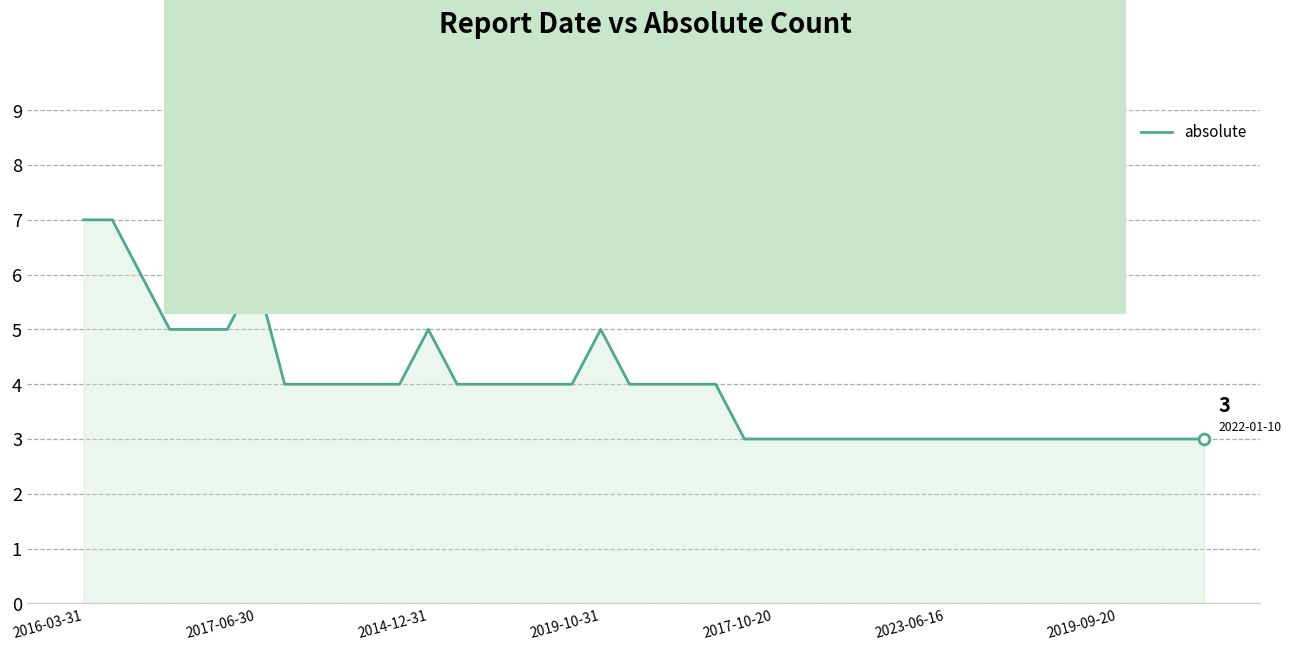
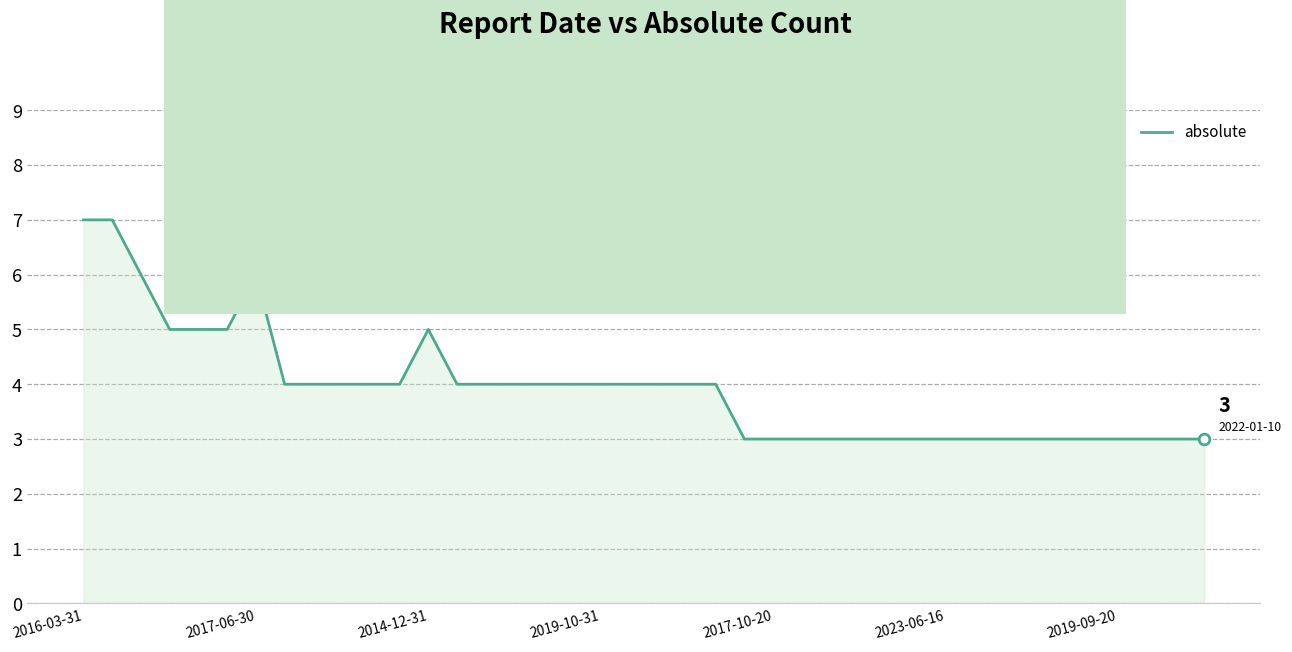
absolute, 2019-10-31: 5 -> 4
